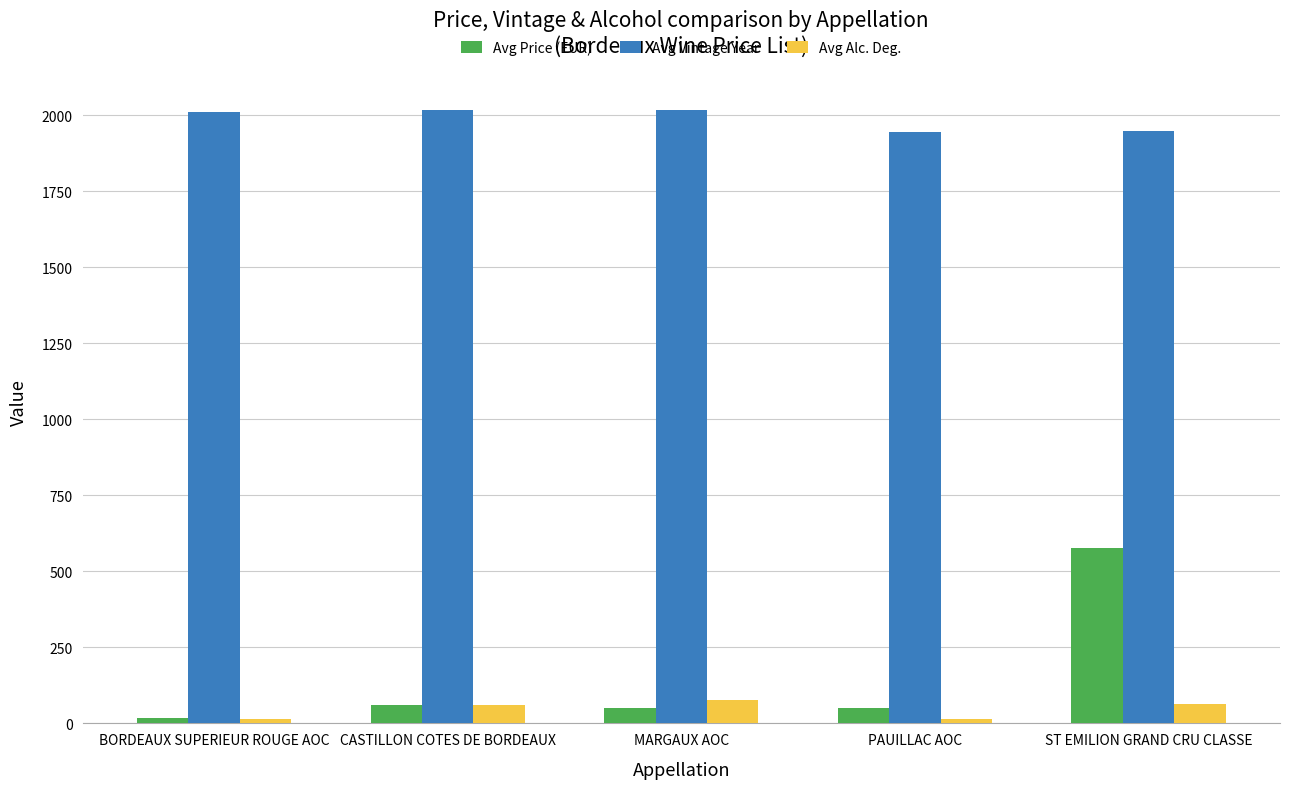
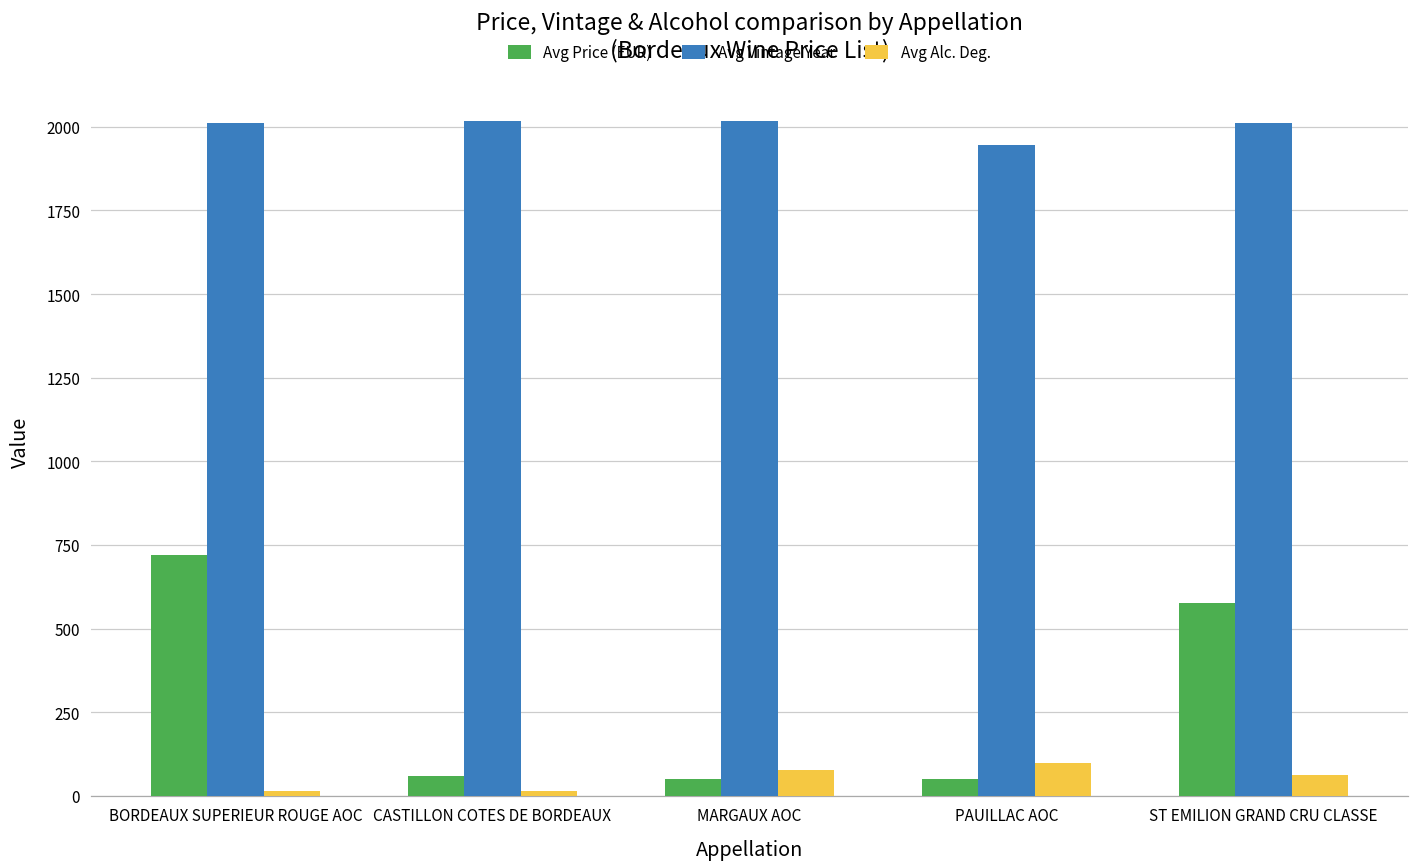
Avg Price (EUR), BORDEAUX SUPERIEUR ROUGE AOC: 20 -> 720
Avg Alc. Deg., CASTILLON COTES DE BORDEAUX: 60 -> 10
Avg Alc. Deg., PAUILLAC AOC: 10 -> 100
Avg Vintage Year, ST EMILION GRAND CRU CLASSE: 1950 -> 2010
